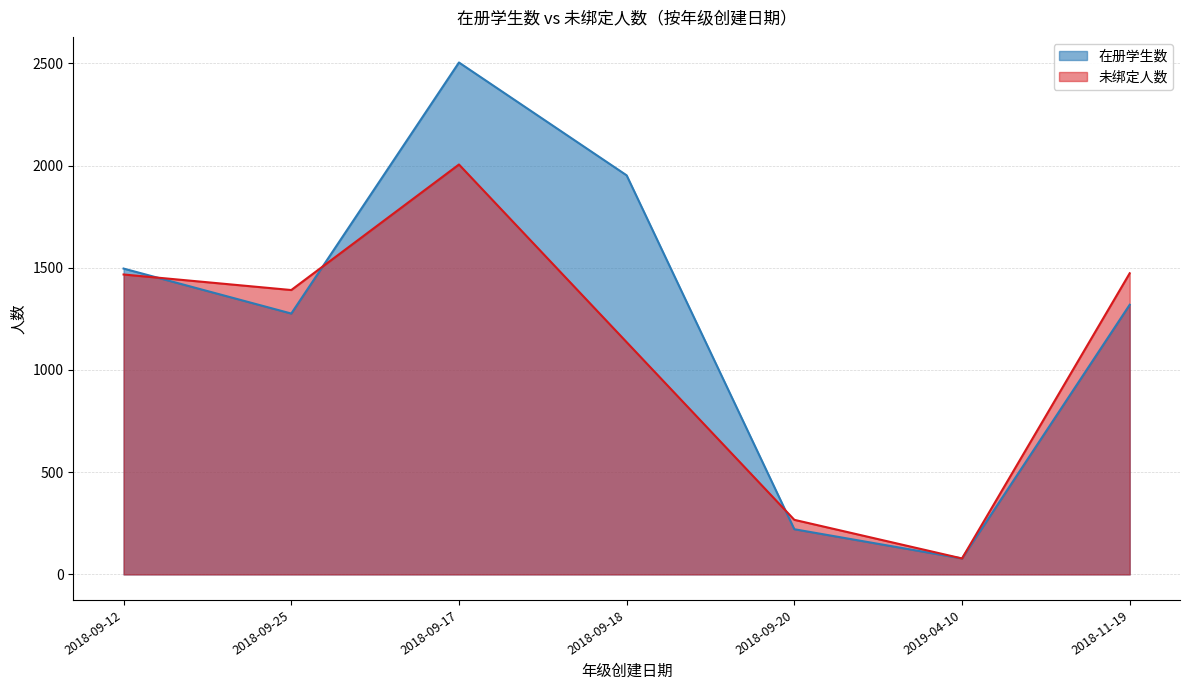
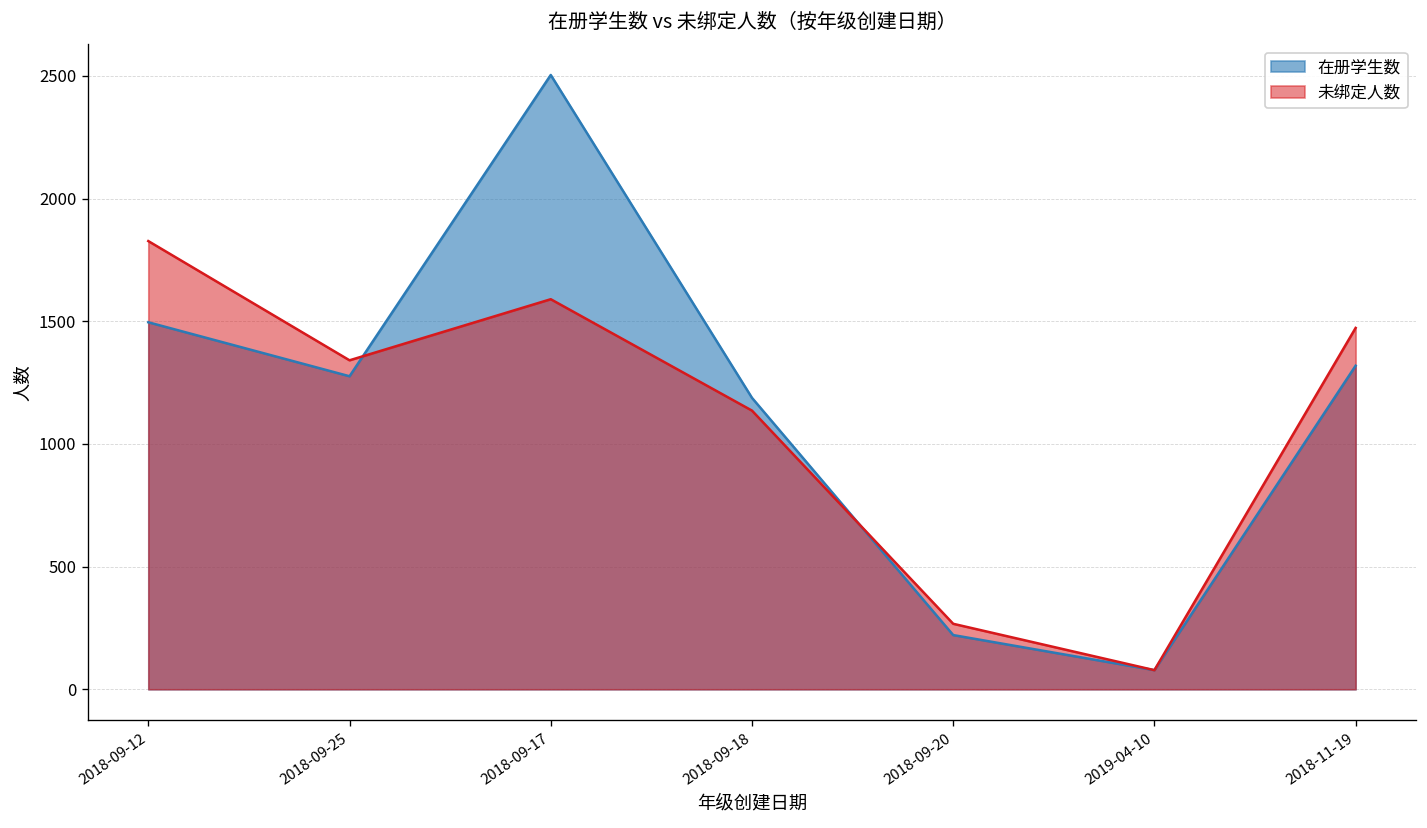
未绑定人数, 2018-09-12: 1470 -> 1830
未绑定人数, 2018-09-25: 1390 -> 1340
未绑定人数, 2018-09-17: 2010 -> 1590
在册学生数, 2018-09-18: 1950 -> 1190
